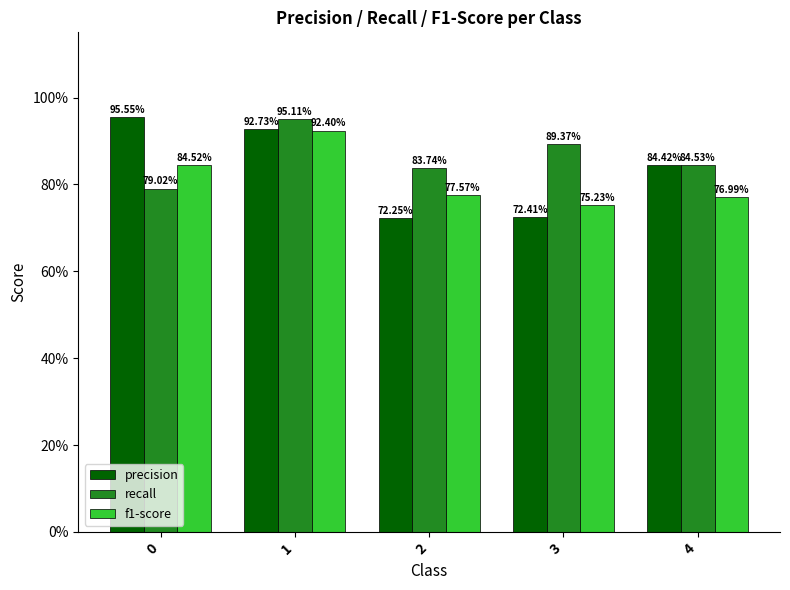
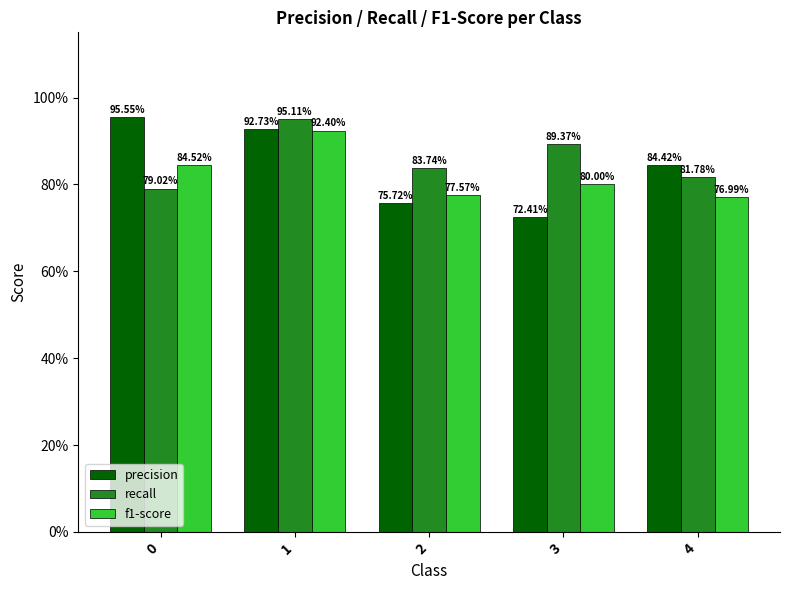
precision, 2: 72.25% -> 75.72%
f1-score, 3: 75.23% -> 80.00%
recall, 4: 84.53% -> 81.78%
